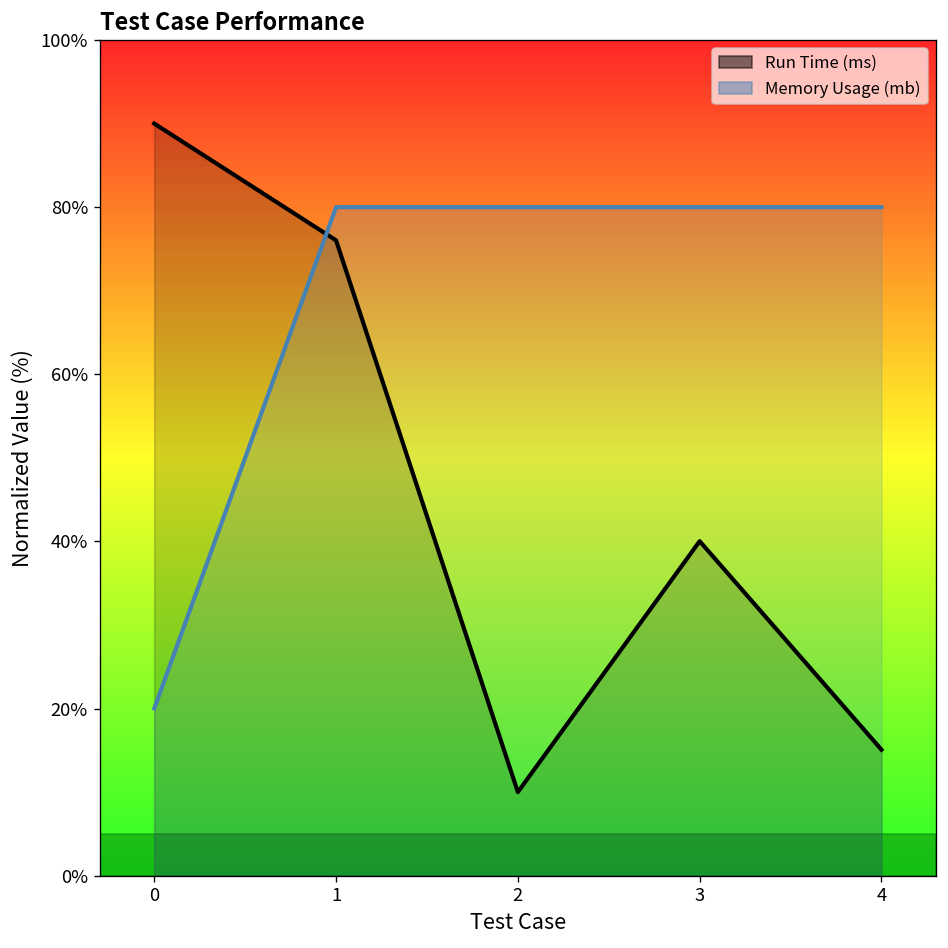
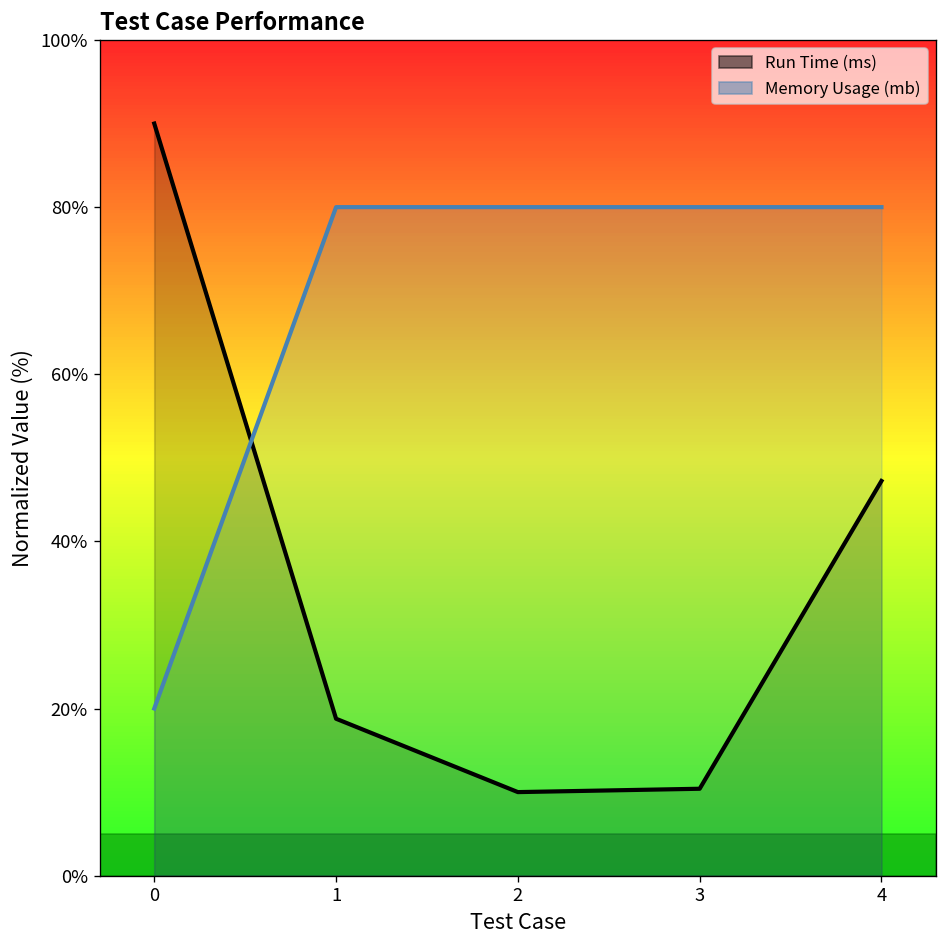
Run Time (ms), 1: 76% -> 19%
Run Time (ms), 3: 40% -> 10%
Run Time (ms), 4: 15% -> 47%
